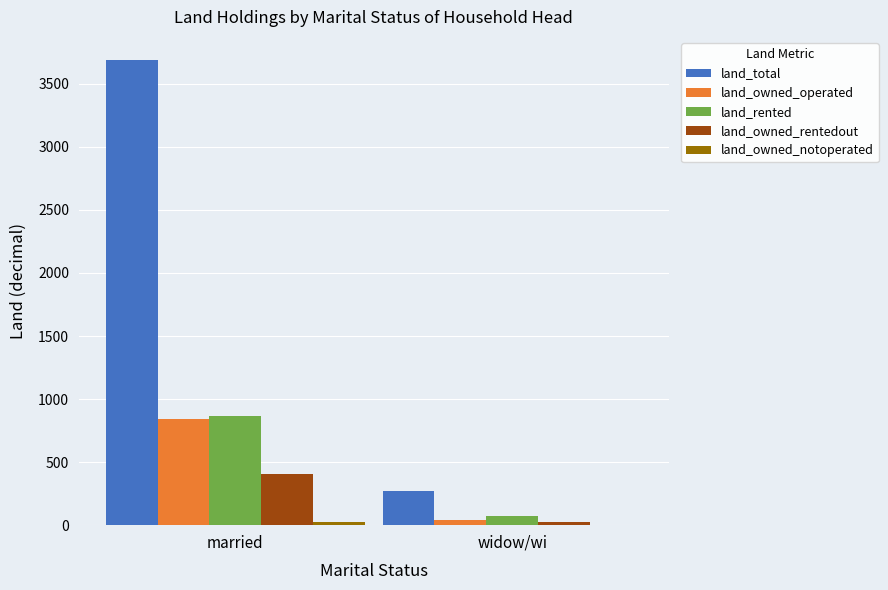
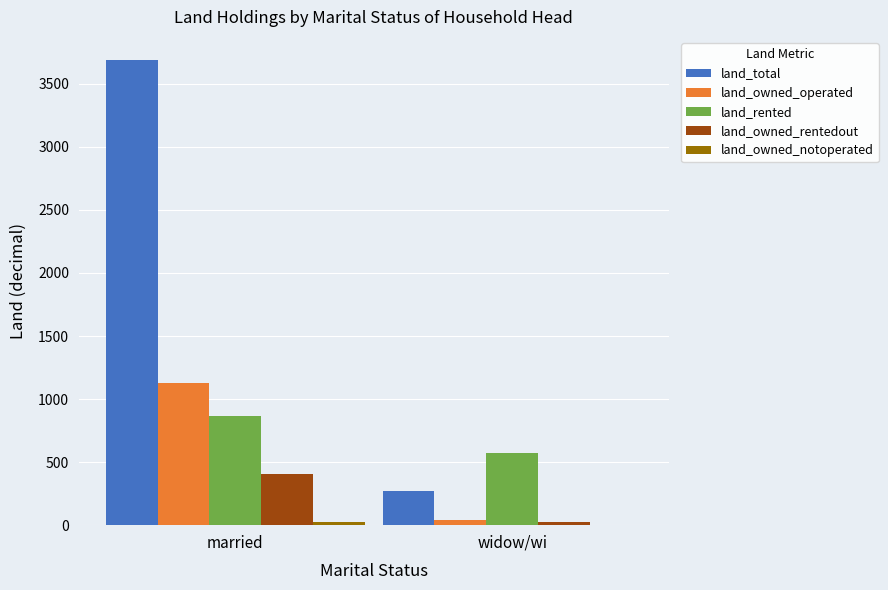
land_owned_operated, married: 840 -> 1130
land_rented, widow/wi: 80 -> 580
